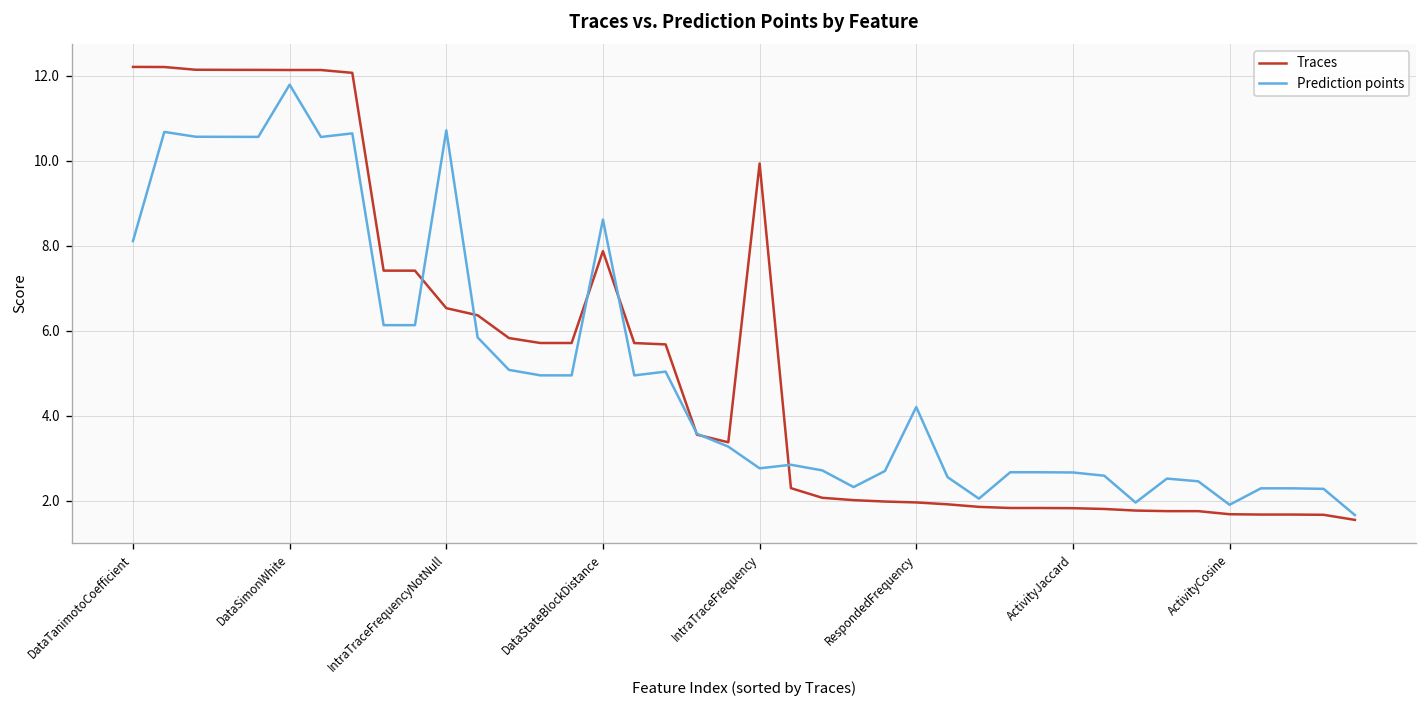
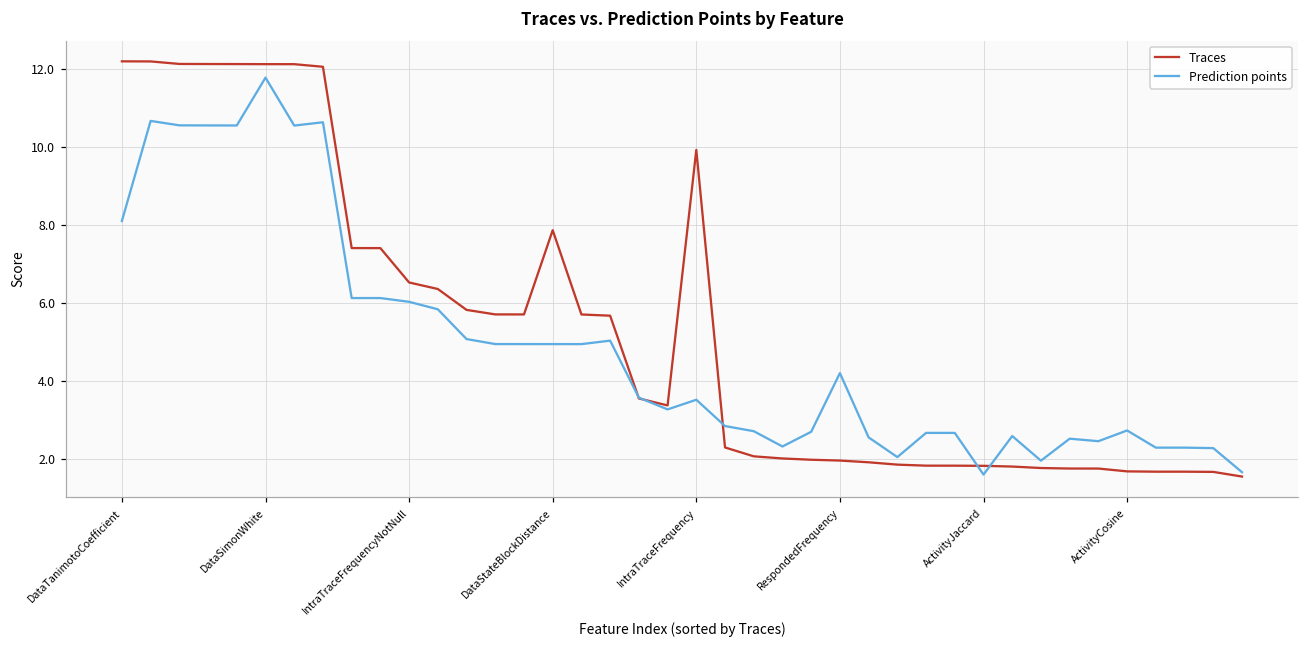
Prediction points, IntraTraceFrequencyNotNull: 10.7 -> 6.0
Prediction points, DataStateBlockDistance: 8.6 -> 4.9
Prediction points, IntraTraceFrequency: 2.8 -> 3.5
Prediction points, ActivityJaccard: 2.7 -> 1.6
Prediction points, ActivityCosine: 1.9 -> 2.7
